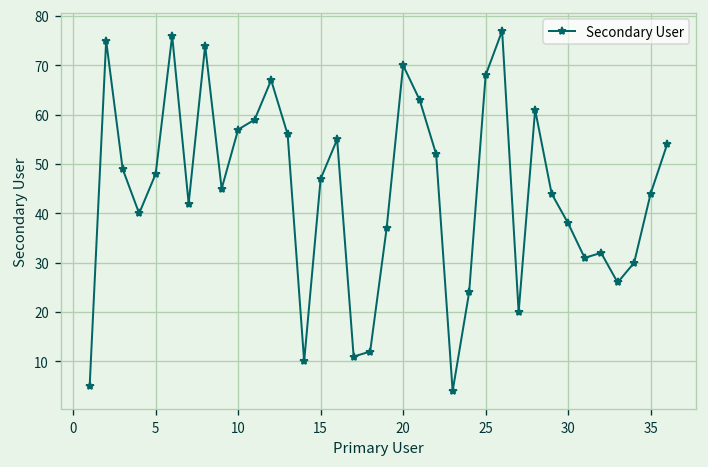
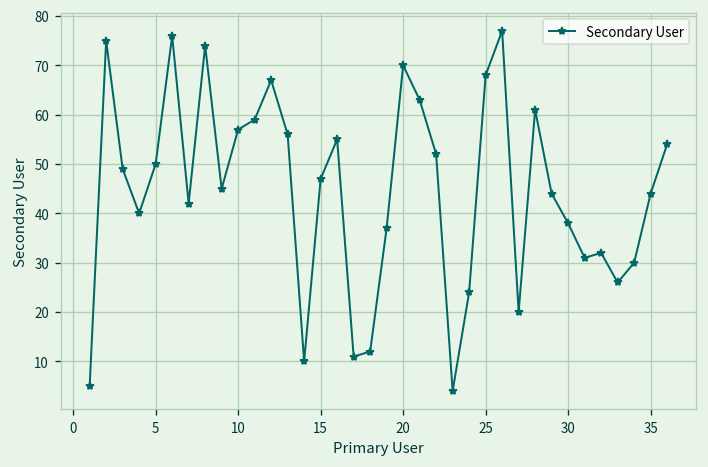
5: 48 -> 50
